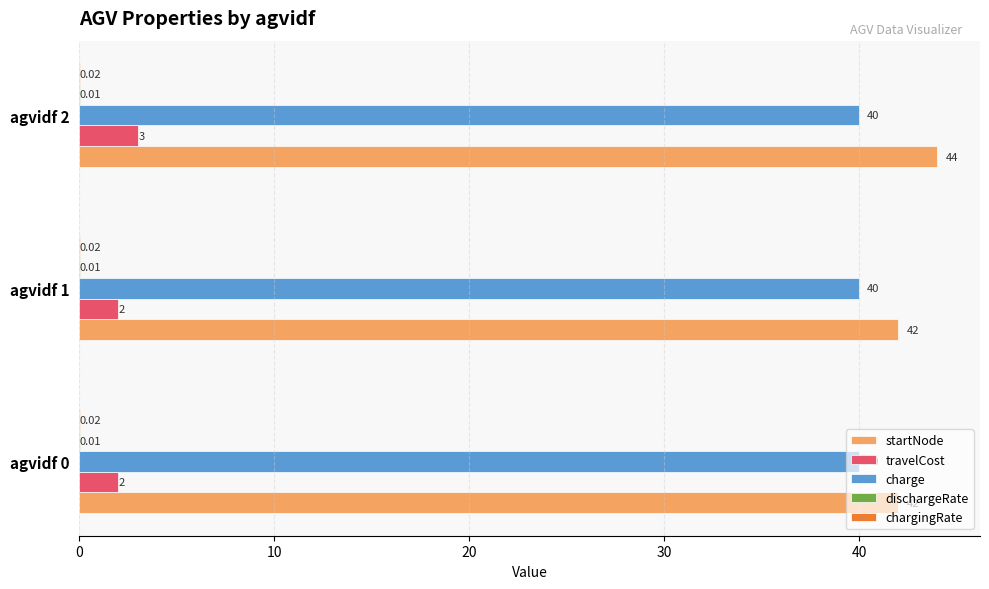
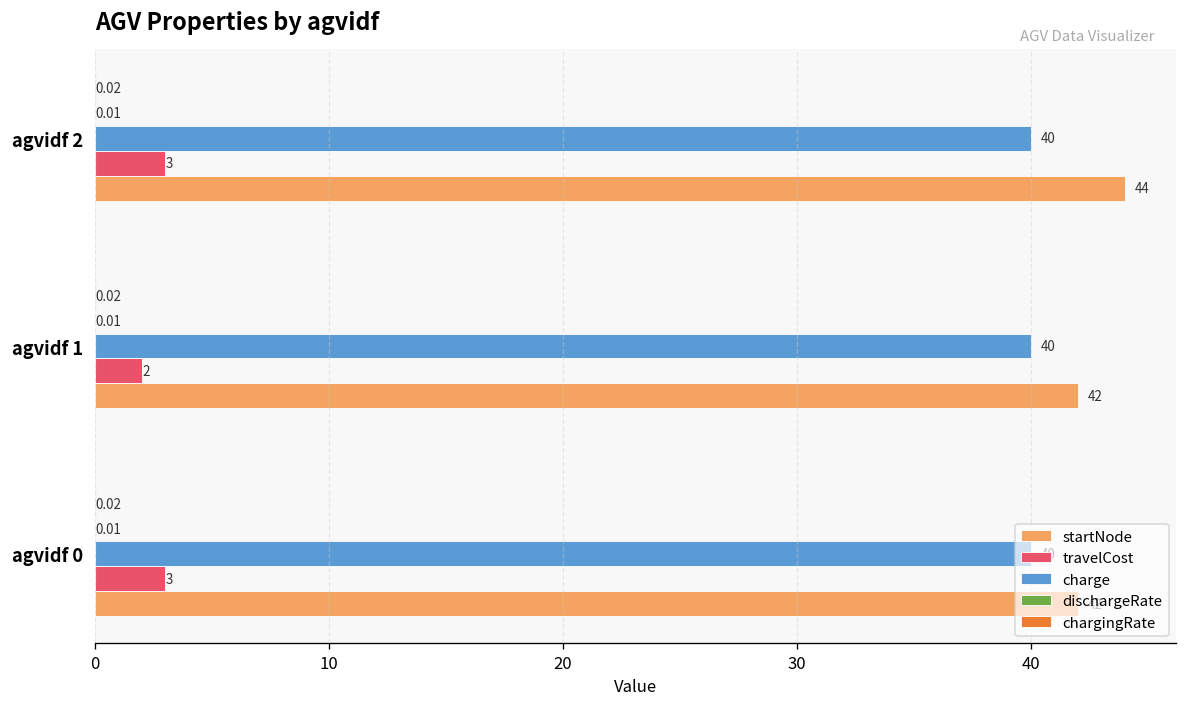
travelCost, agvidf 0: 2 -> 3
